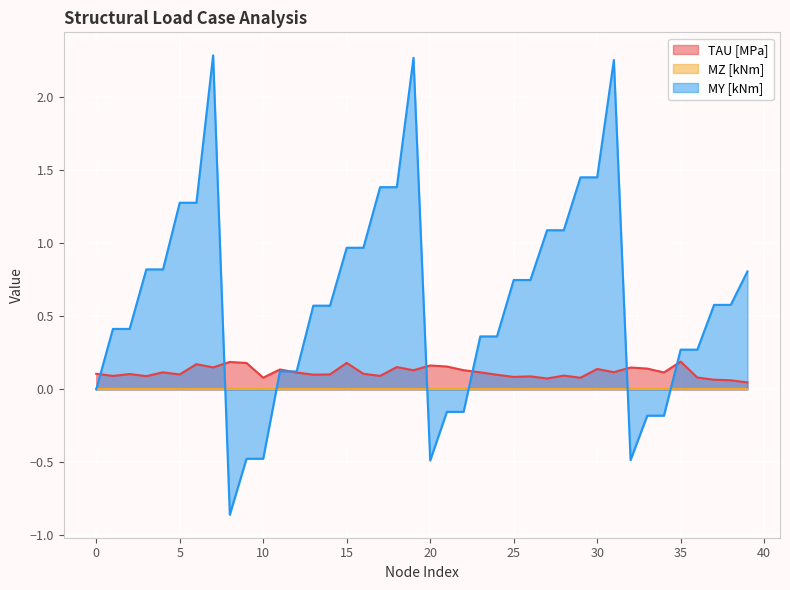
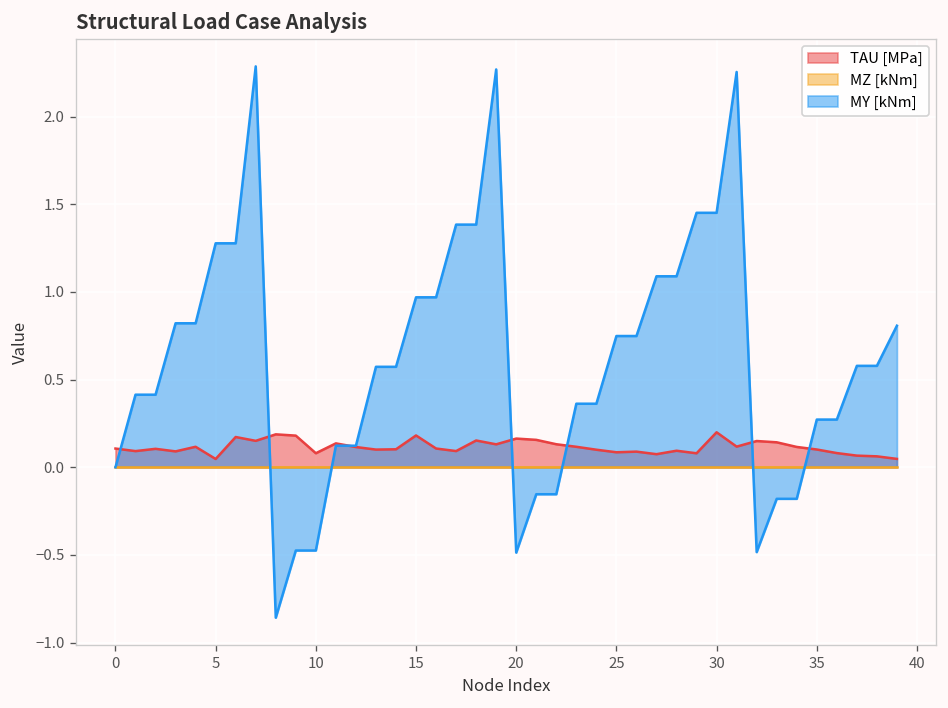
TAU [MPa], 5: 0.10 -> 0.05
TAU [MPa], 30: 0.14 -> 0.20
TAU [MPa], 35: 0.19 -> 0.10
